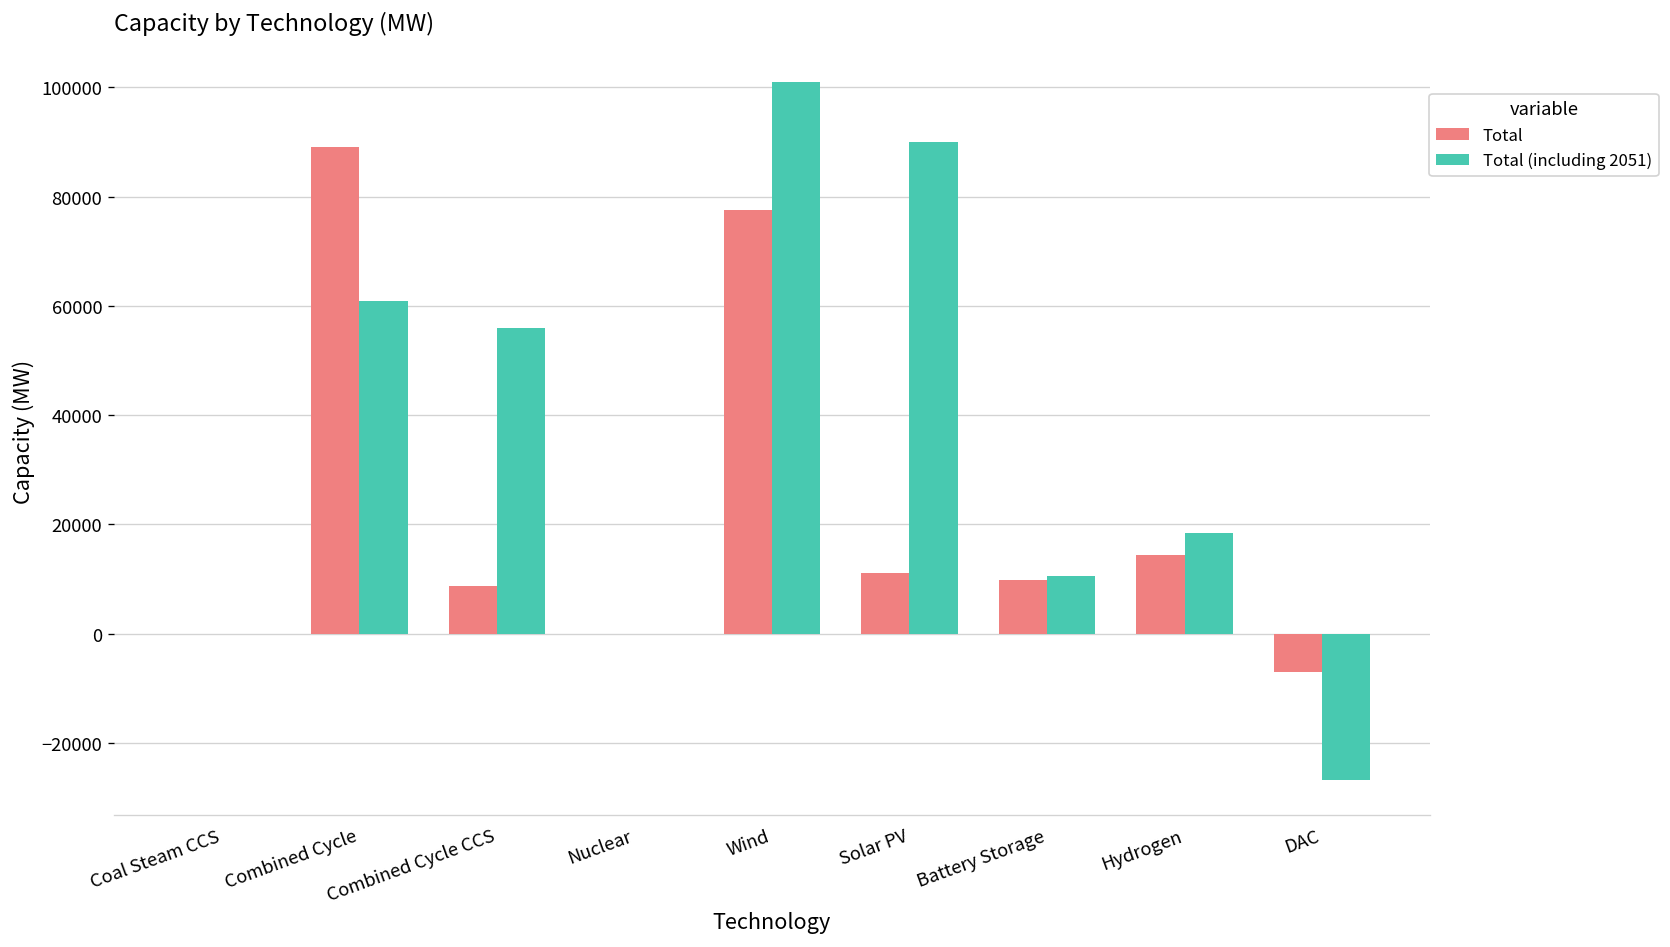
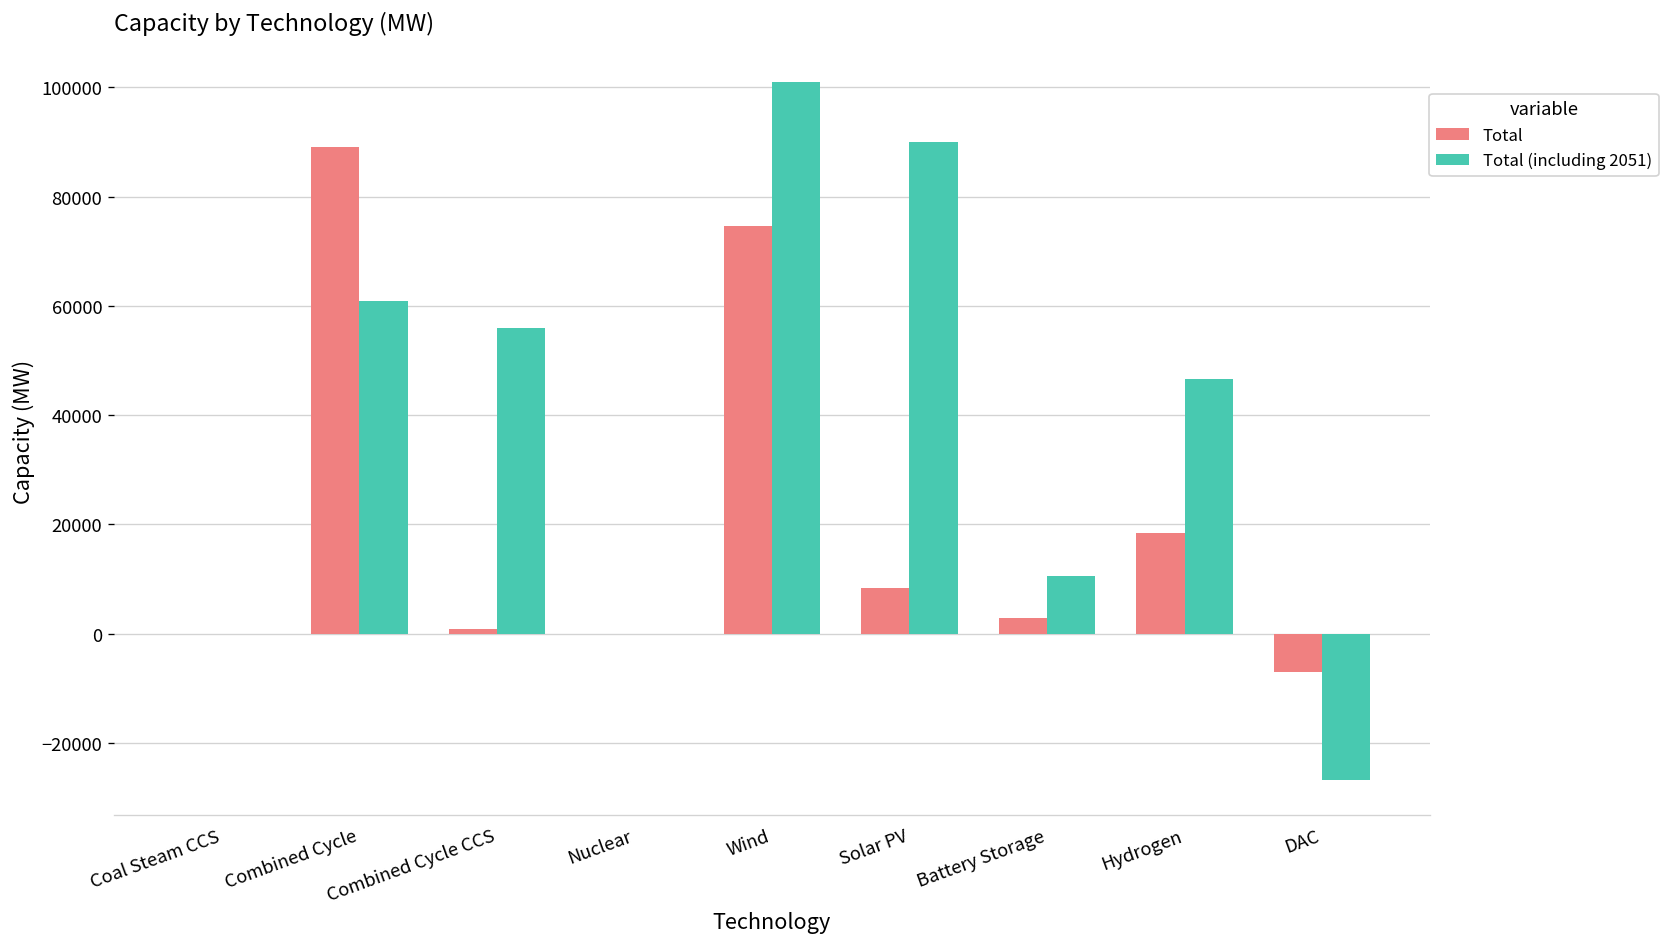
Total, Combined Cycle CCS: 9000 -> 1000
Total, Wind: 78000 -> 75000
Total, Solar PV: 11000 -> 8000
Total, Battery Storage: 10000 -> 3000
Total, Hydrogen: 14000 -> 18000
Total (including 2051), Hydrogen: 18000 -> 47000
